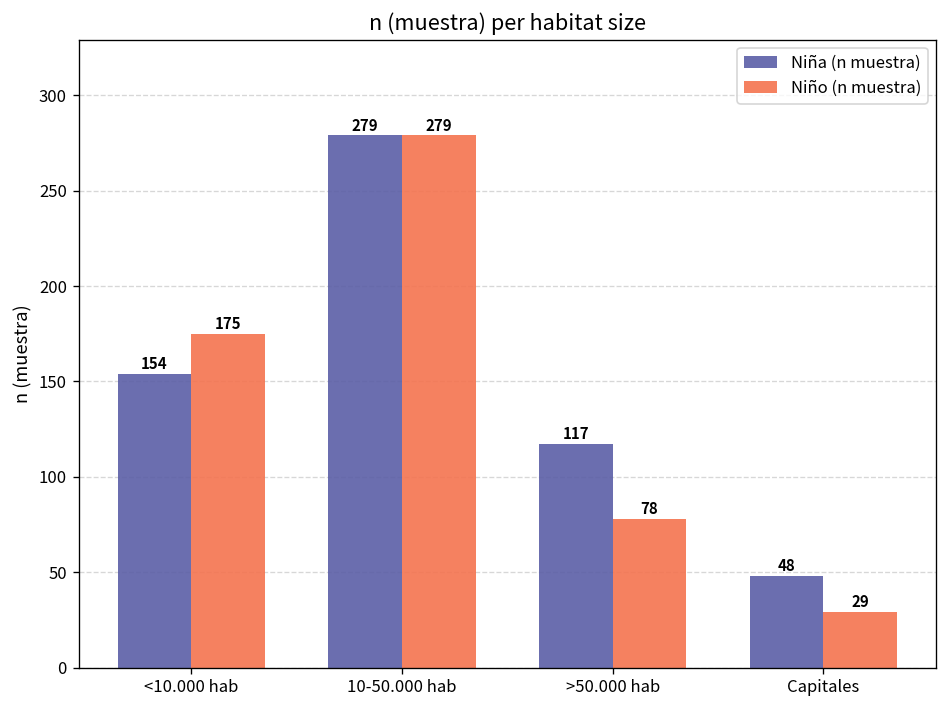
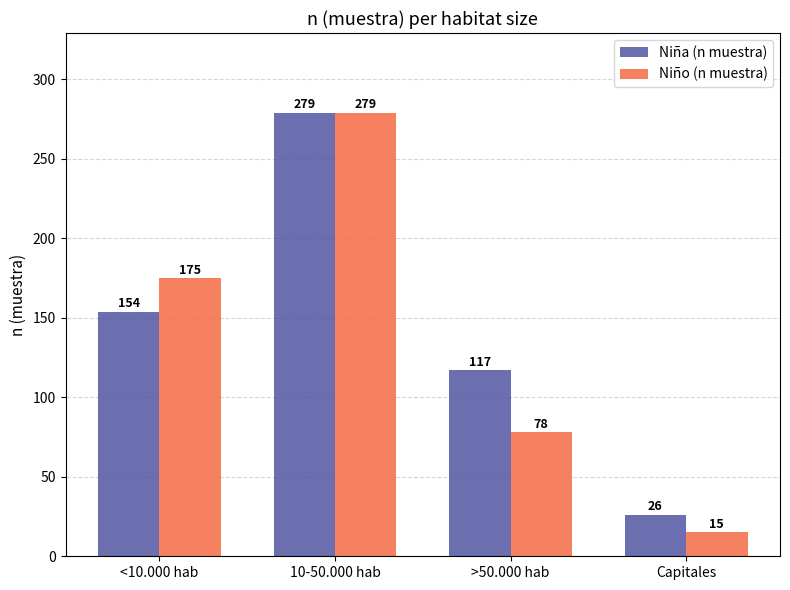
Niña (n muestra), Capitales: 48 -> 26
Niño (n muestra), Capitales: 29 -> 15
